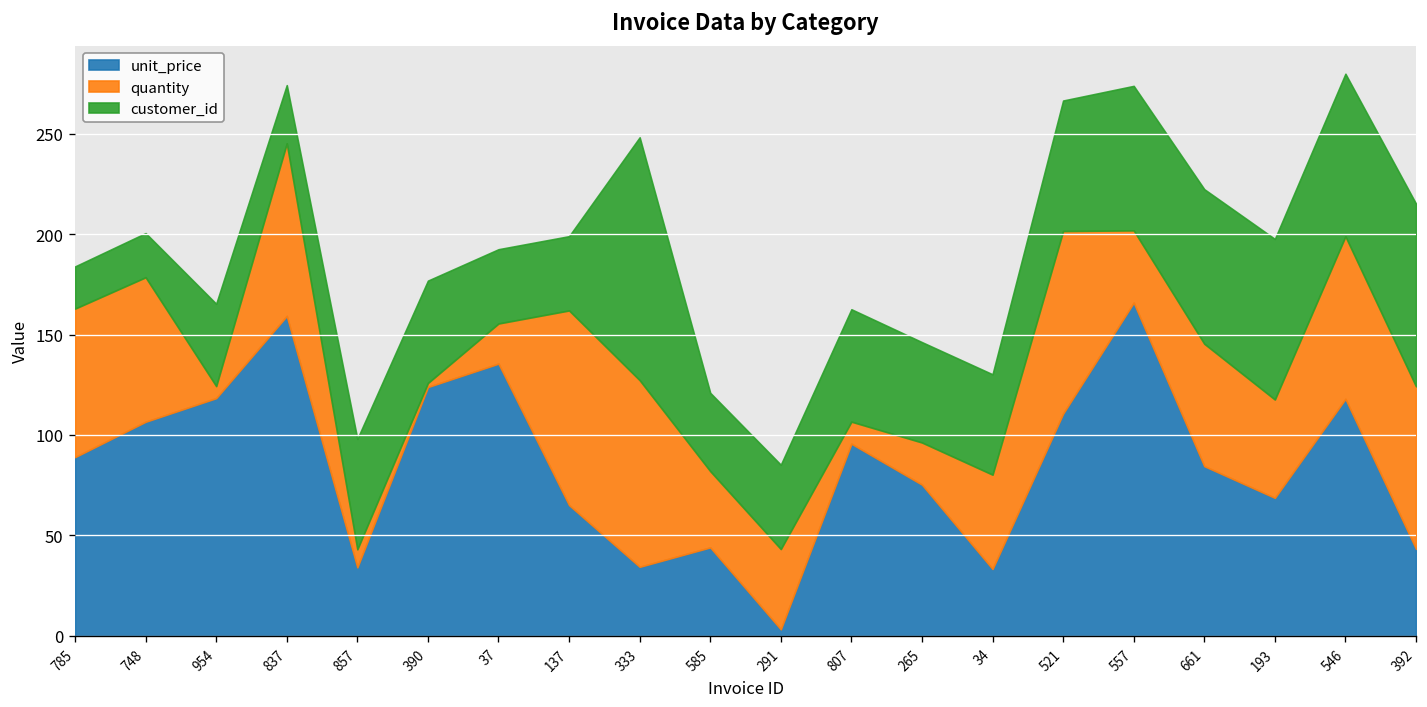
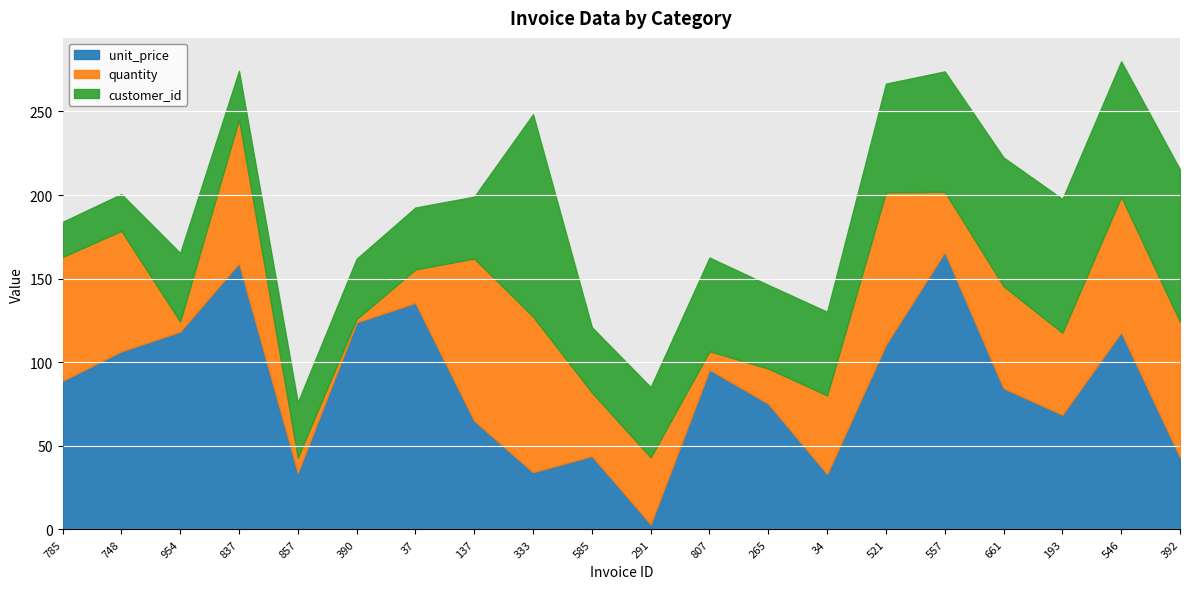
customer_id, 857: 55 -> 33
customer_id, 390: 51 -> 36
